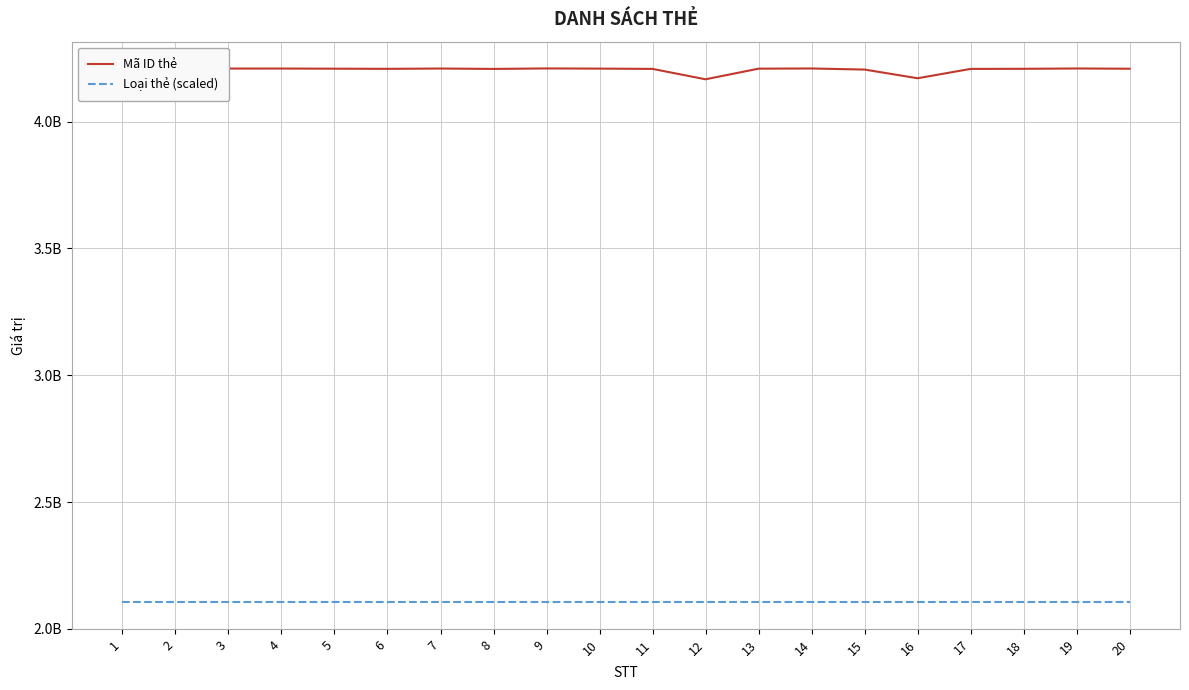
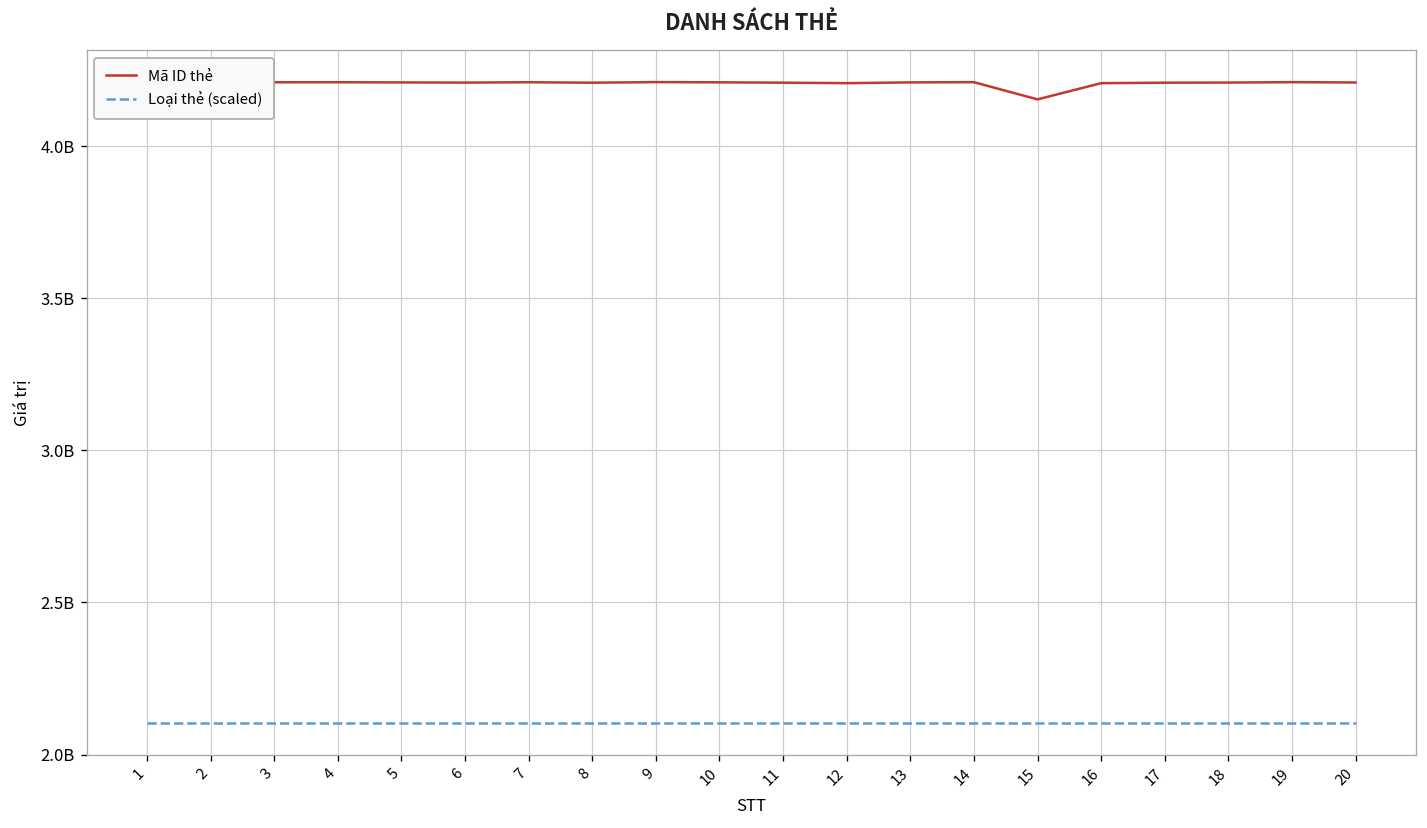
Mã ID thẻ, 12: 4170000000 -> 4210000000
Mã ID thẻ, 15: 4210000000 -> 4150000000
Mã ID thẻ, 16: 4170000000 -> 4210000000
